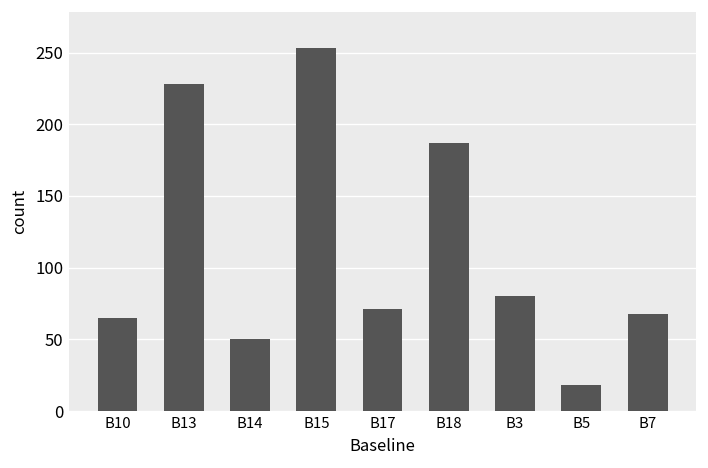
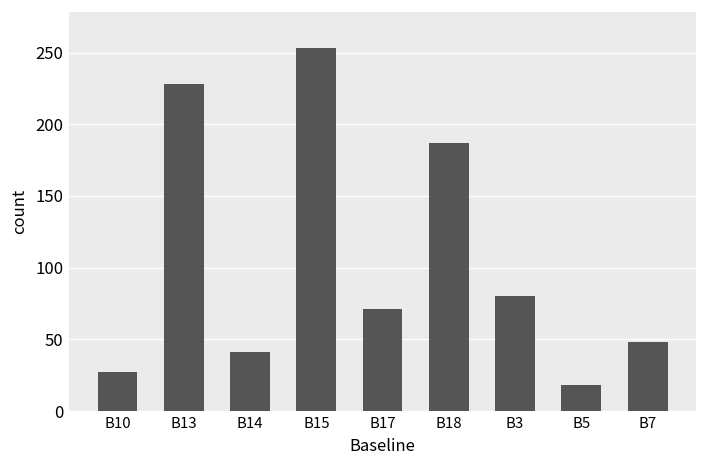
B10: 65 -> 27
B14: 50 -> 41
B7: 68 -> 48
